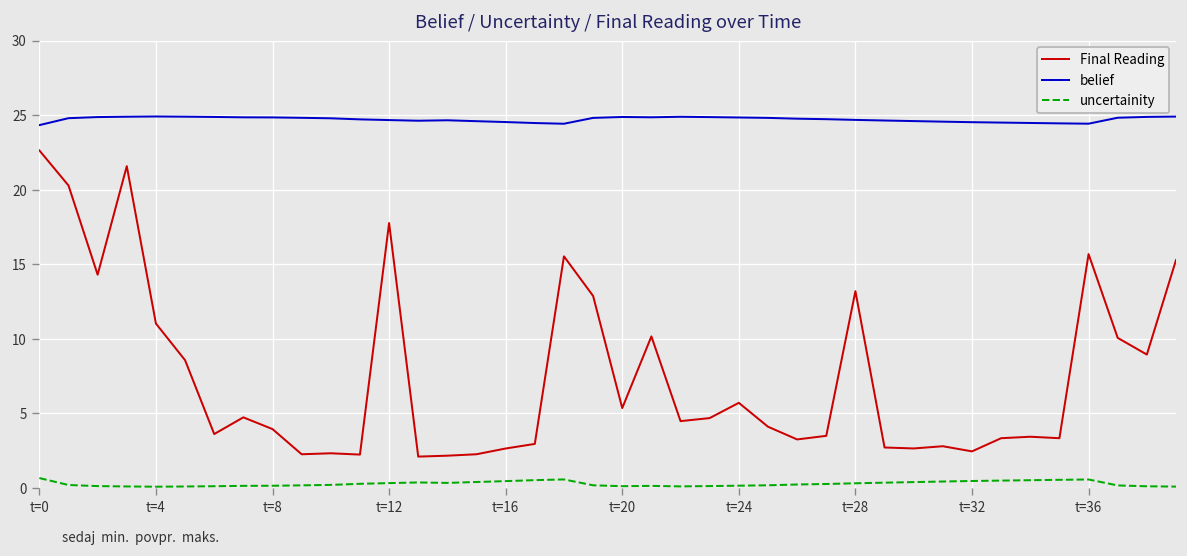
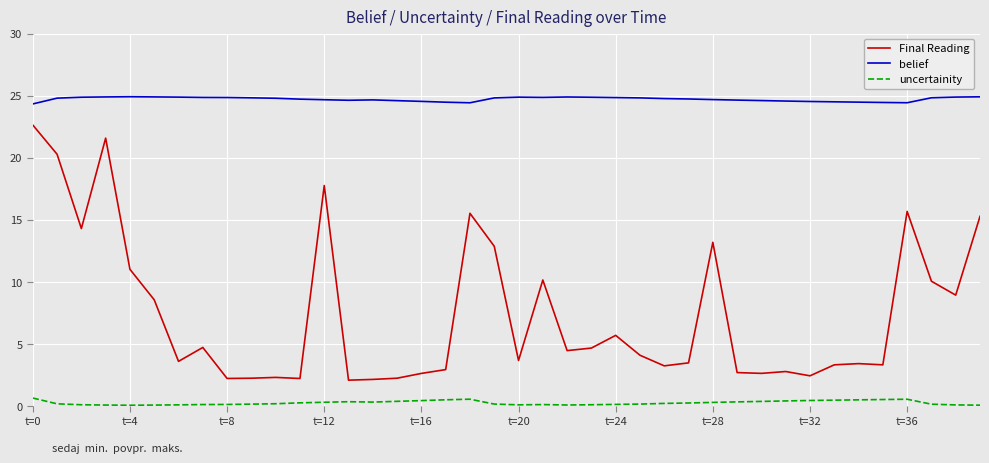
Final Reading, t=8: 3.9 -> 2.2
Final Reading, t=20: 5.4 -> 3.7
